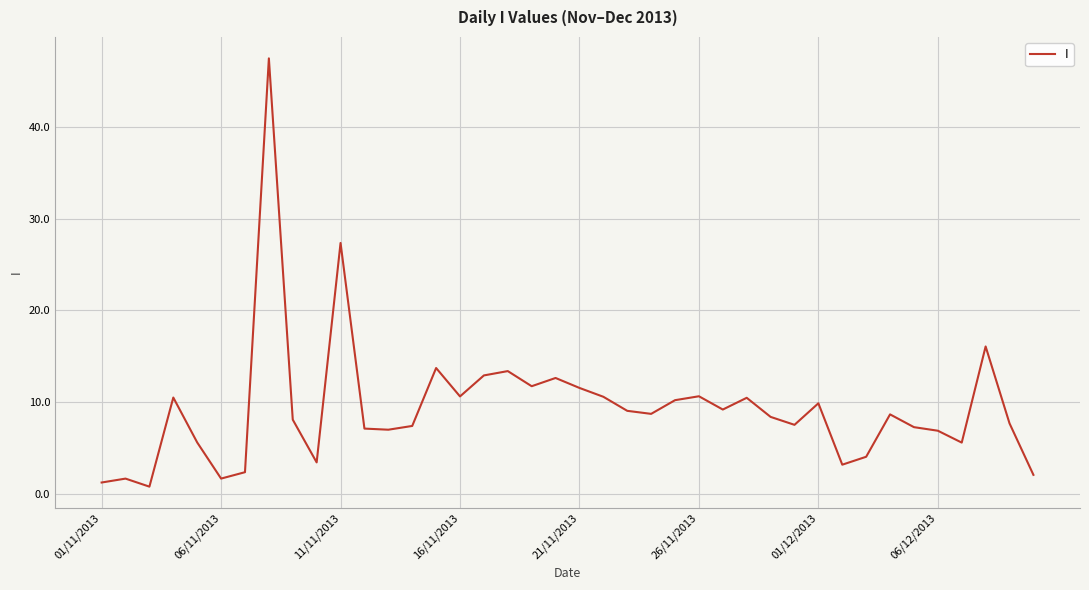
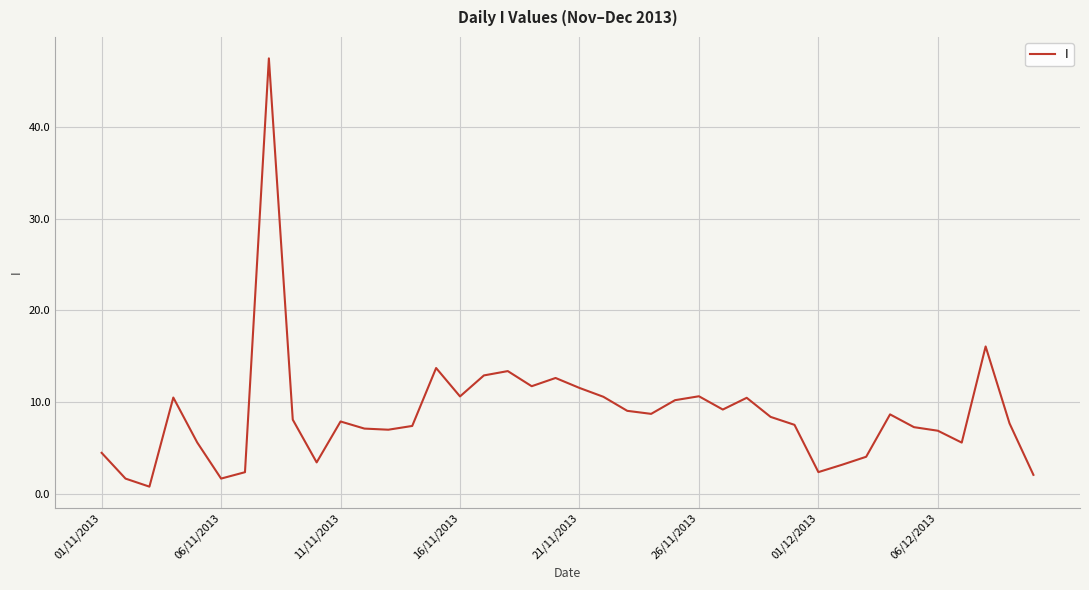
01/11/2013: 1 -> 4
11/11/2013: 27 -> 8
01/12/2013: 10 -> 2
